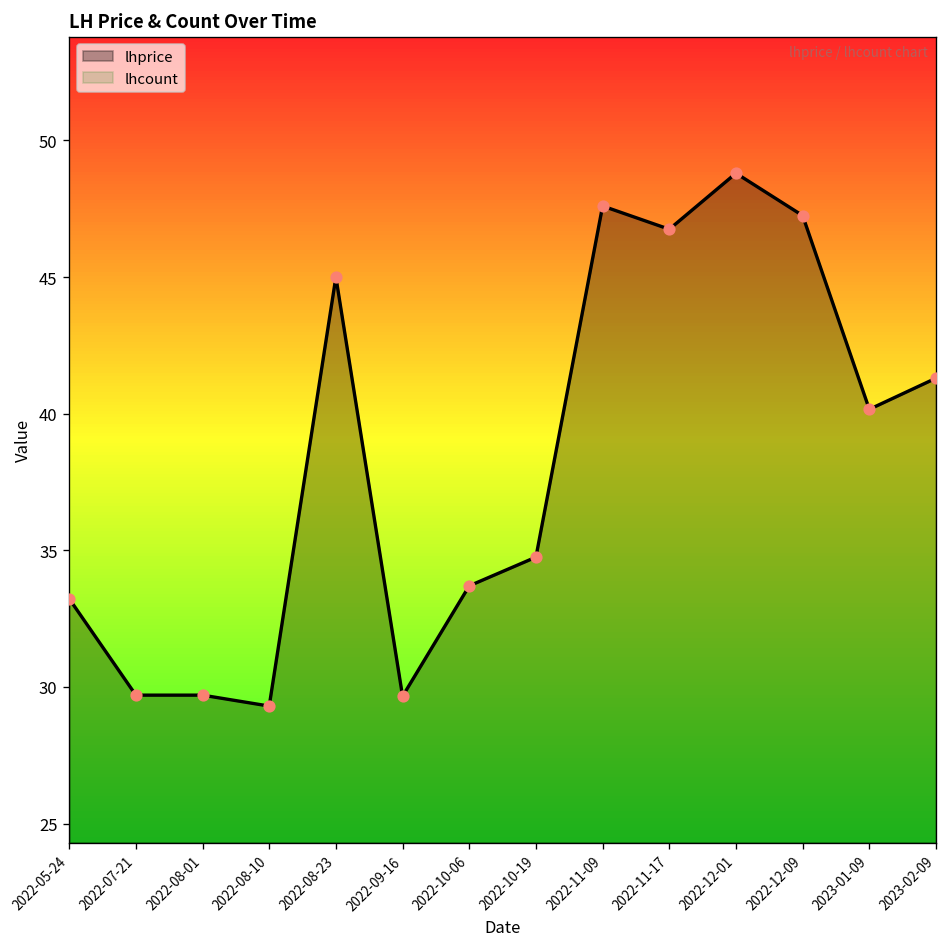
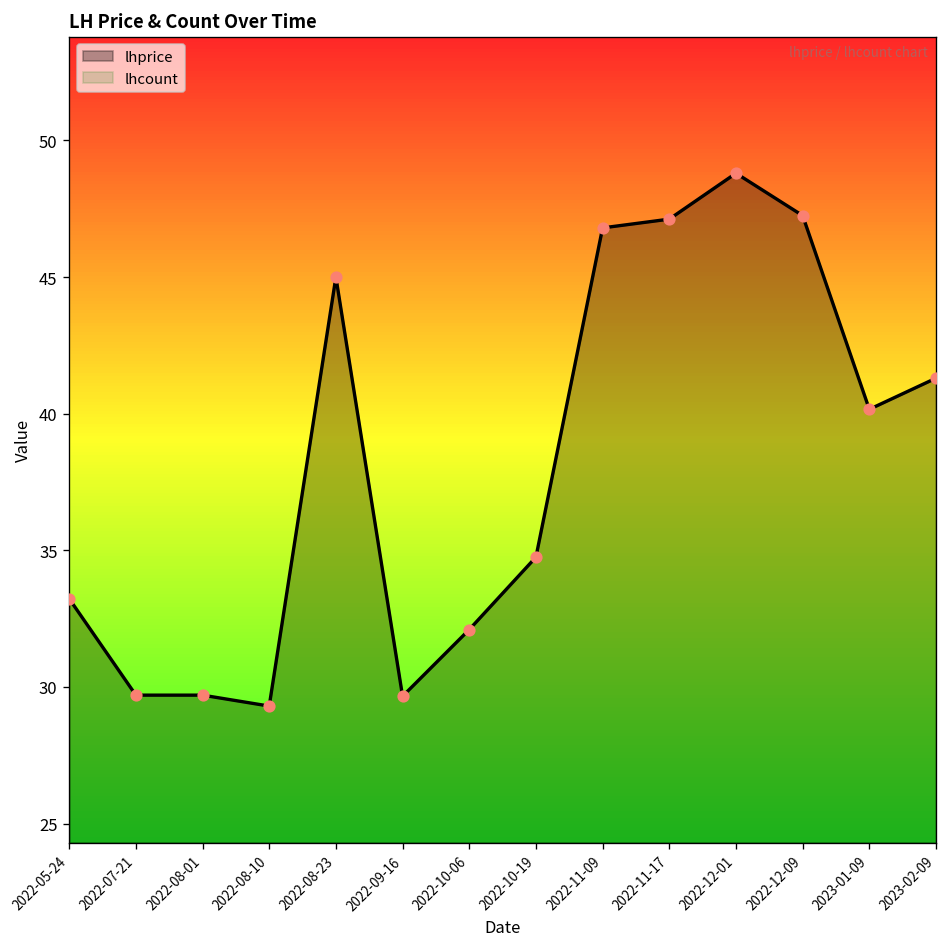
lhprice, 2022-10-06: 33.7 -> 32.1
lhprice, 2022-11-09: 47.6 -> 46.8
lhprice, 2022-11-17: 46.8 -> 47.1
